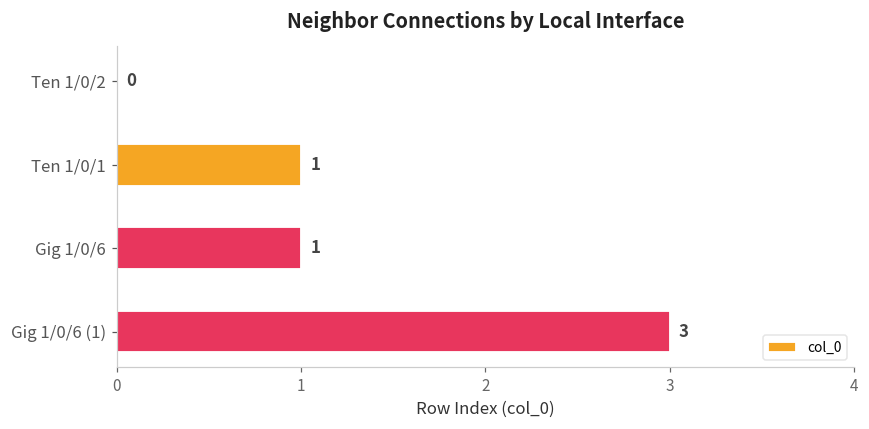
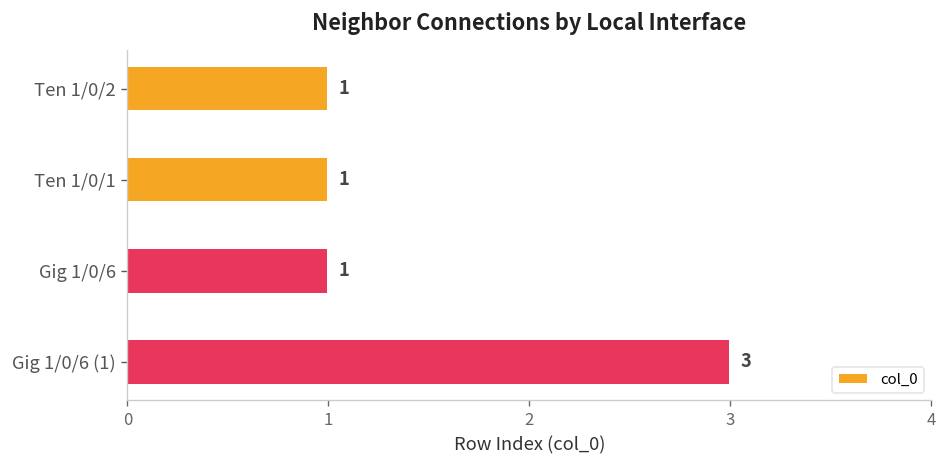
Ten 1/0/2: 0 -> 1
